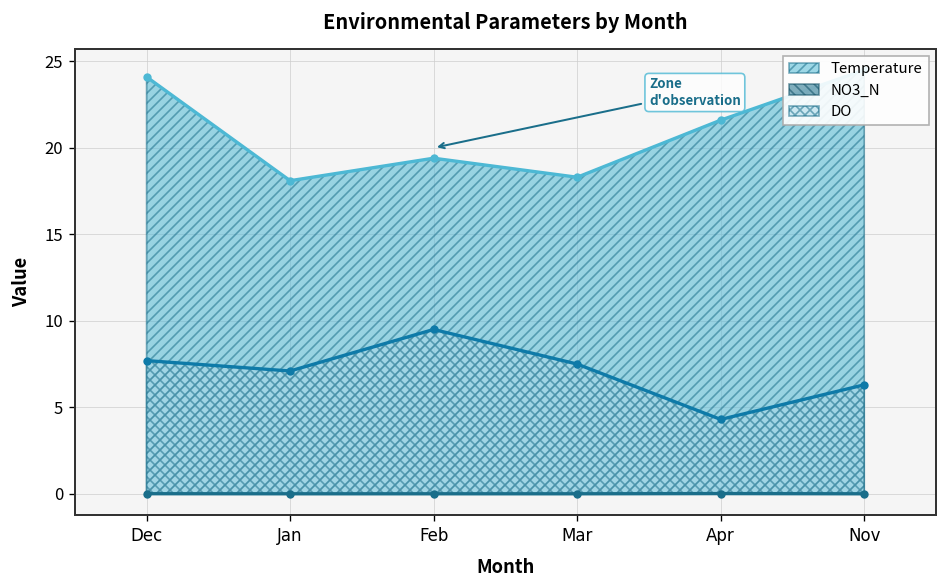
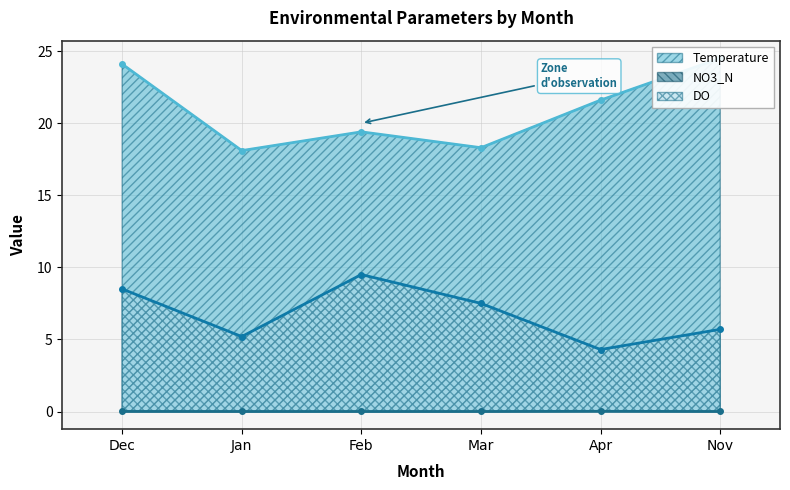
DO, Dec: 7.7 -> 8.5
DO, Jan: 7.1 -> 5.2
DO, Nov: 6.3 -> 5.7
